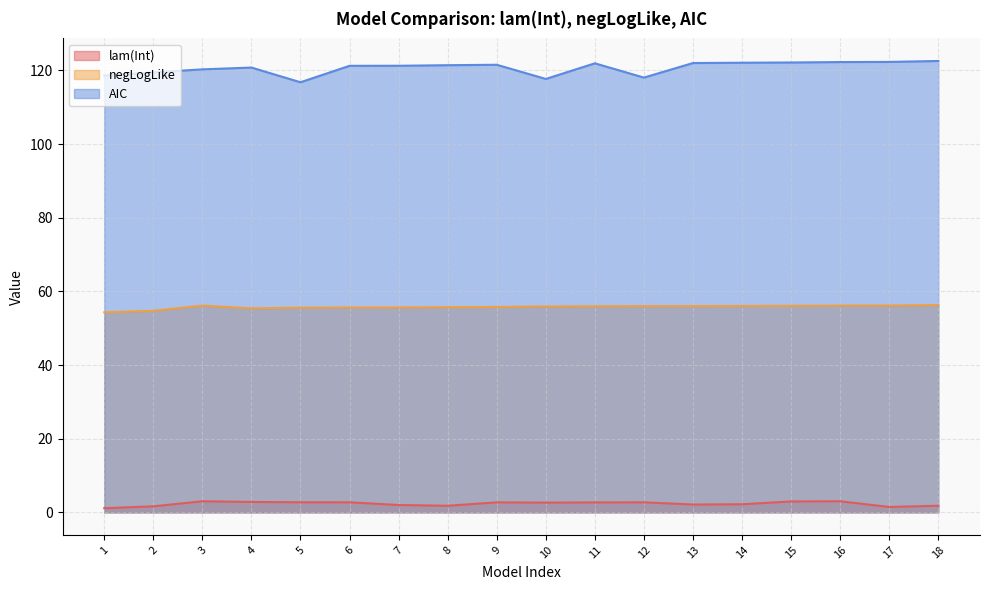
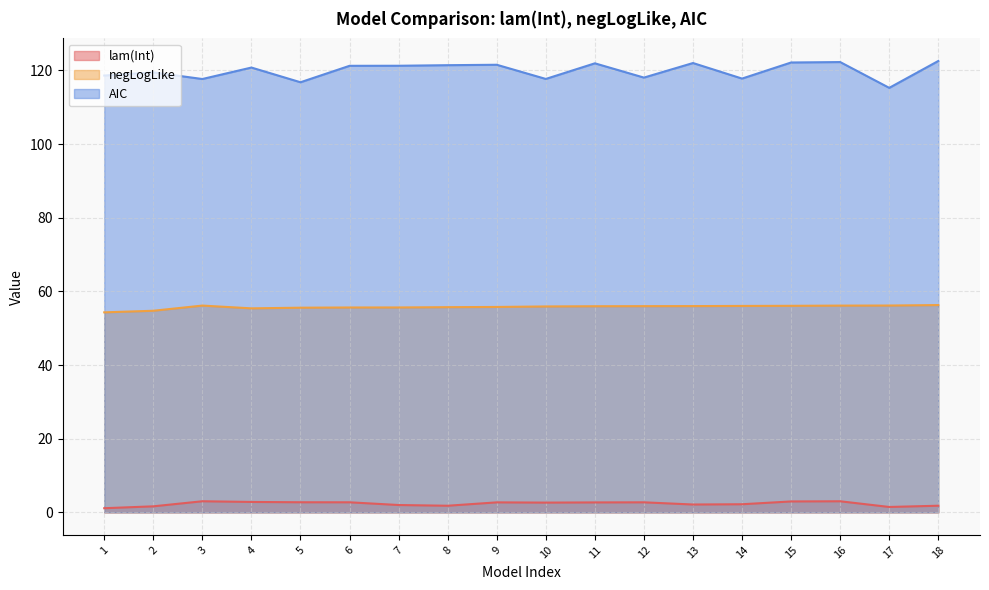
AIC, 3: 120 -> 118
AIC, 14: 122 -> 118
AIC, 17: 122 -> 115
